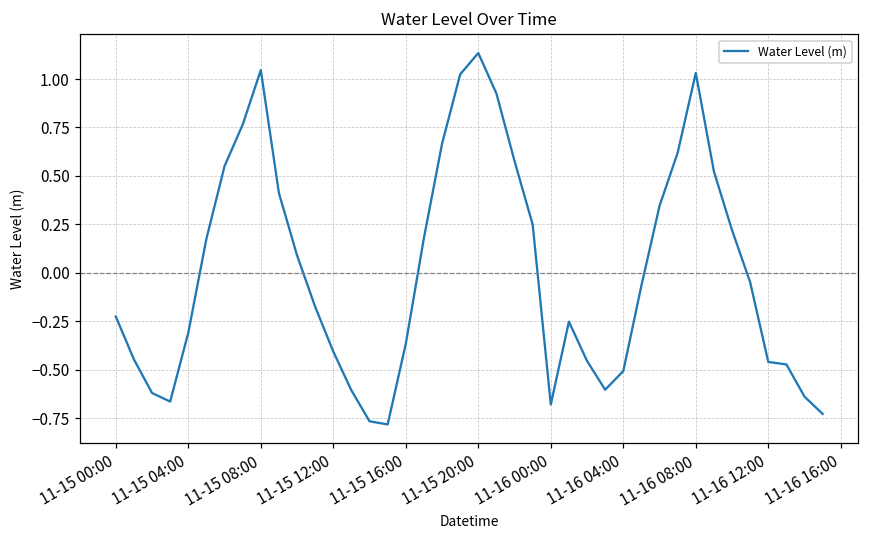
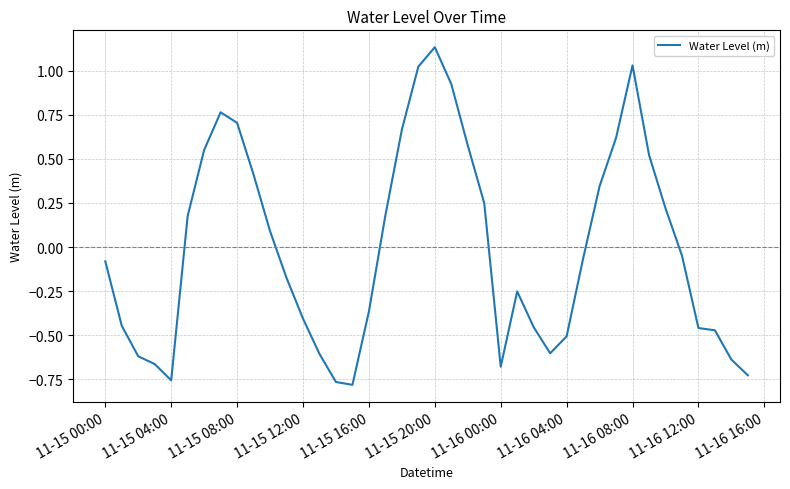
11-15 00:00: -0.23 -> -0.08
11-15 04:00: -0.31 -> -0.76
11-15 08:00: 1.05 -> 0.70
